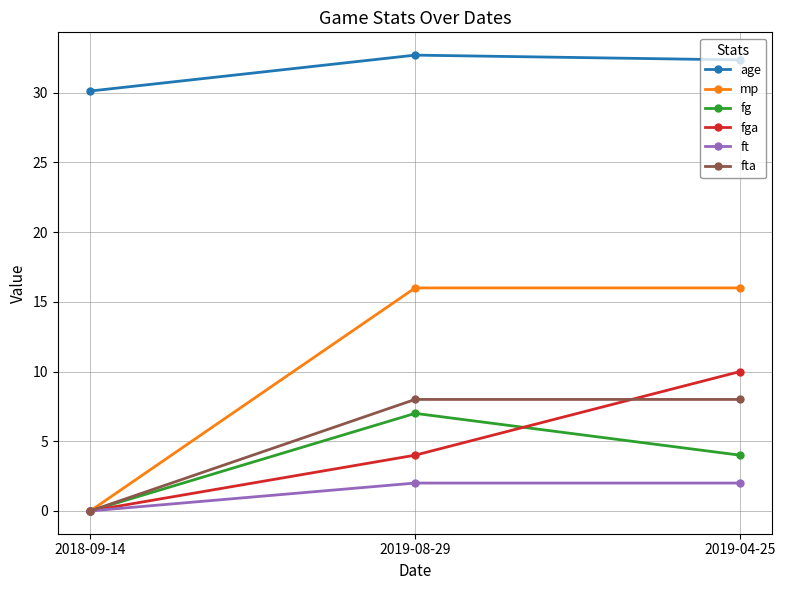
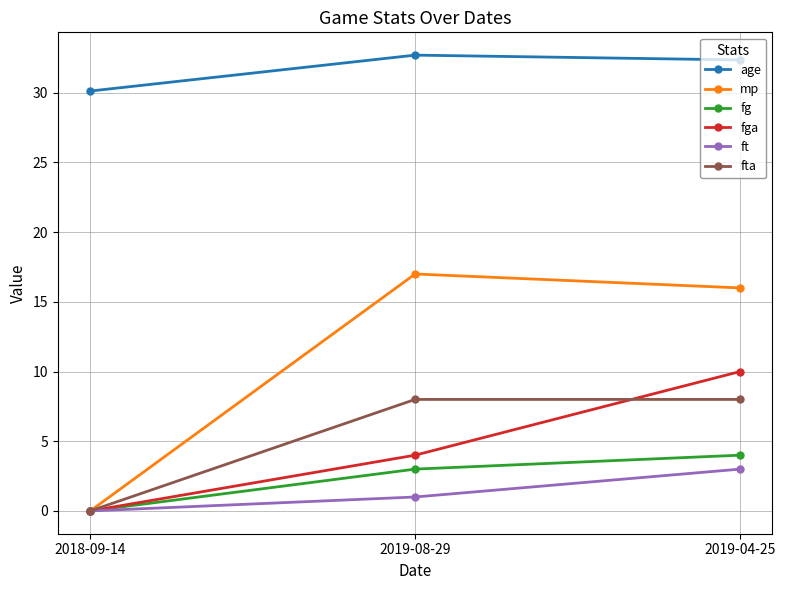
mp, 2019-08-29: 16 -> 17
fg, 2019-08-29: 7 -> 3
ft, 2019-08-29: 2 -> 1
ft, 2019-04-25: 2 -> 3
